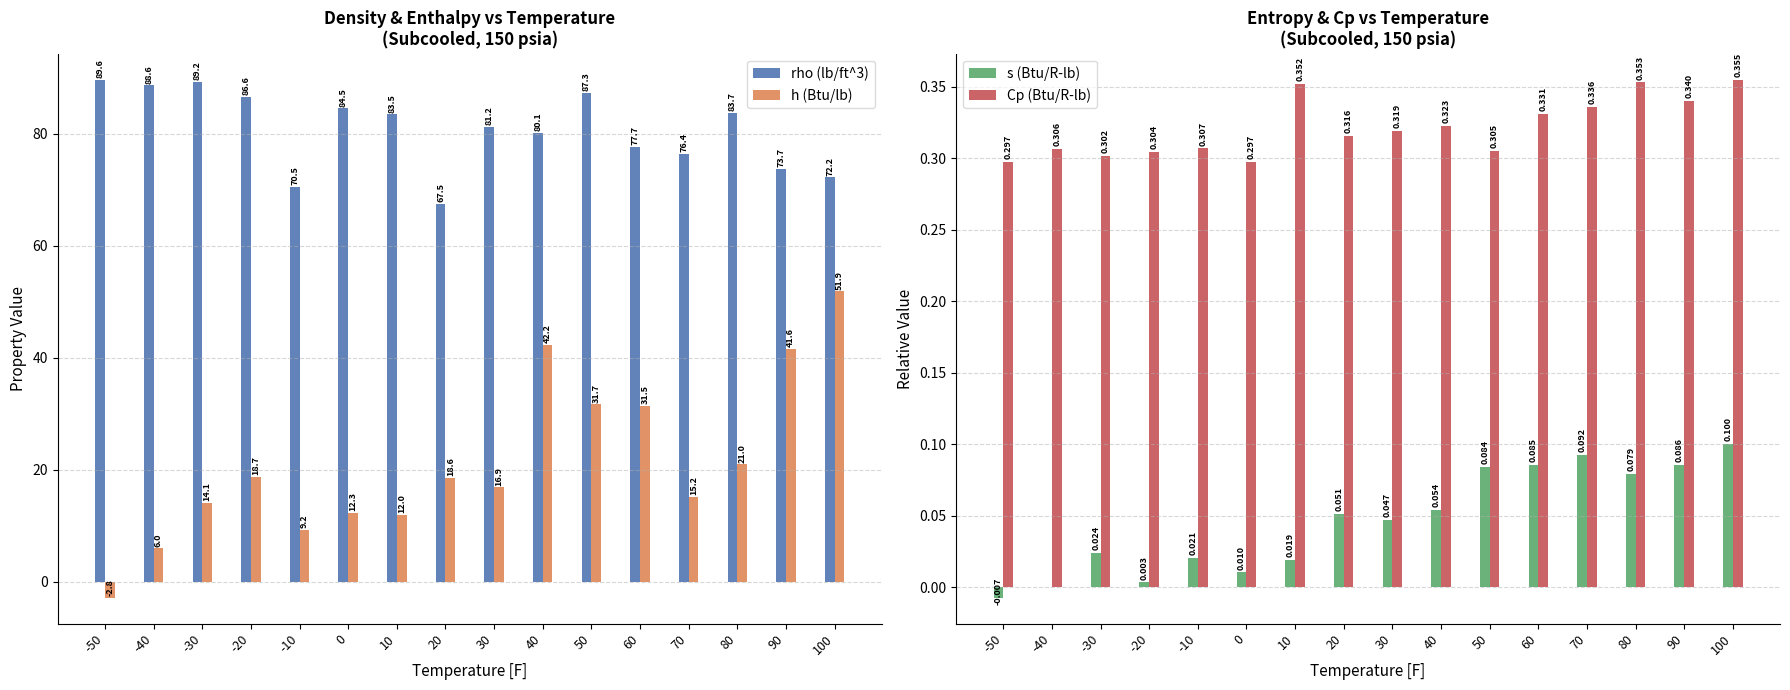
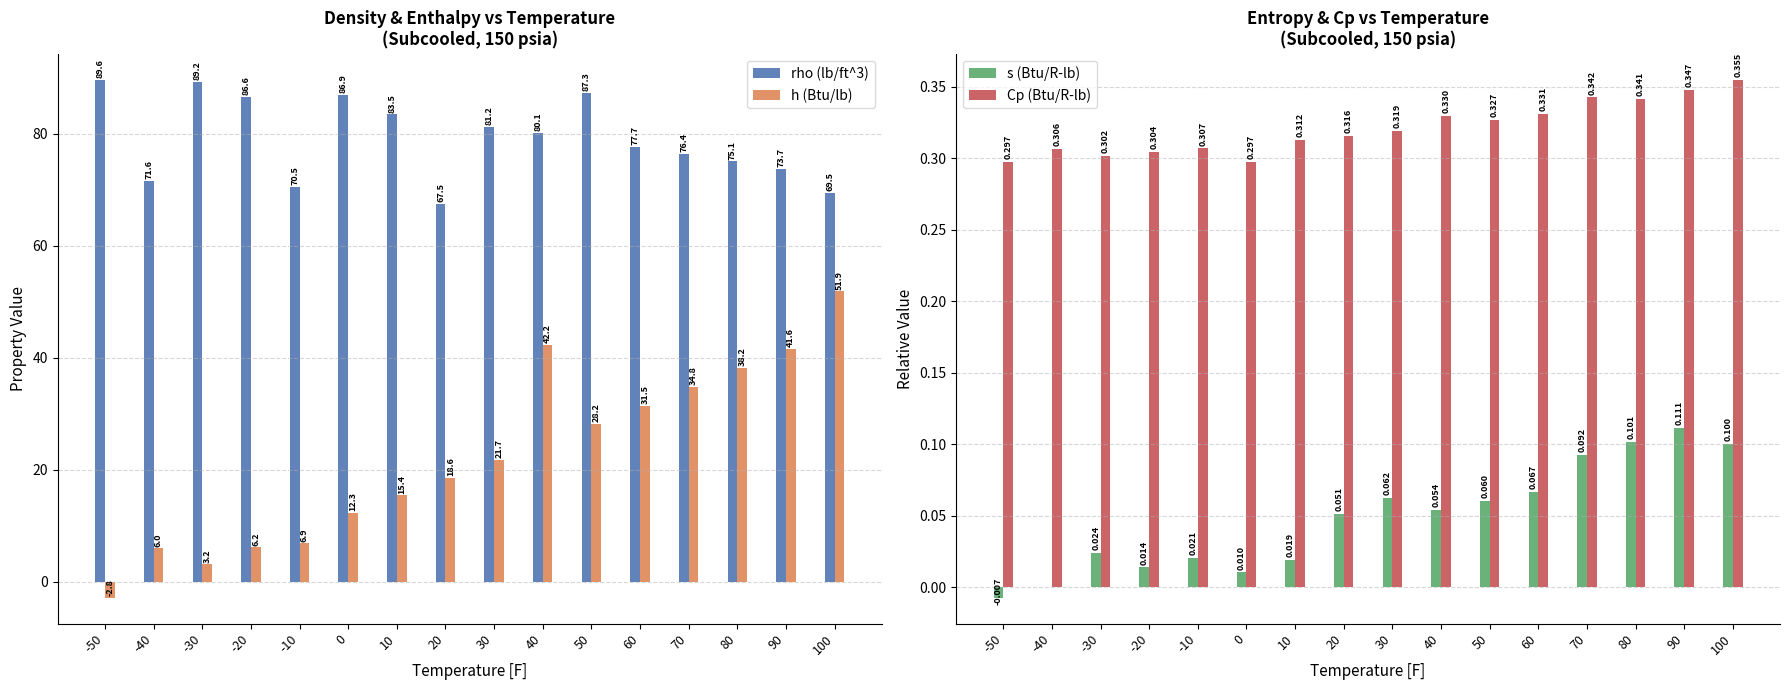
Density & Enthalpy vs Temperature (Subcooled, 150 psia), rho (lb/ft^3), -40: 88.6 -> 71.6
Density & Enthalpy vs Temperature (Subcooled, 150 psia), h (Btu/lb), -30: 14.1 -> 3.2
Density & Enthalpy vs Temperature (Subcooled, 150 psia), h (Btu/lb), -20: 18.7 -> 6.2
Density & Enthalpy vs Temperature (Subcooled, 150 psia), h (Btu/lb), -10: 9.2 -> 6.9
Density & Enthalpy vs Temperature (Subcooled, 150 psia), rho (lb/ft^3), 0: 84.5 -> 86.9
Density & Enthalpy vs Temperature (Subcooled, 150 psia), h (Btu/lb), 10: 12.0 -> 15.4
Density & Enthalpy vs Temperature (Subcooled, 150 psia), h (Btu/lb), 30: 16.9 -> 21.7
Density & Enthalpy vs Temperature (Subcooled, 150 psia), h (Btu/lb), 50: 31.7 -> 28.2
Density & Enthalpy vs Temperature (Subcooled, 150 psia), h (Btu/lb), 70: 15.2 -> 34.8
Density & Enthalpy vs Temperature (Subcooled, 150 psia), rho (lb/ft^3), 80: 83.7 -> 75.1
Density & Enthalpy vs Temperature (Subcooled, 150 psia), h (Btu/lb), 80: 21.0 -> 38.2
Density & Enthalpy vs Temperature (Subcooled, 150 psia), rho (lb/ft^3), 100: 72.2 -> 69.5
Entropy & Cp vs Temperature (Subcooled, 150 psia), s (Btu/R-lb), -20: 0.003 -> 0.014
Entropy & Cp vs Temperature (Subcooled, 150 psia), Cp (Btu/R-lb), 10: 0.352 -> 0.312
Entropy & Cp vs Temperature (Subcooled, 150 psia), s (Btu/R-lb), 30: 0.047 -> 0.062
Entropy & Cp vs Temperature (Subcooled, 150 psia), Cp (Btu/R-lb), 40: 0.323 -> 0.330
Entropy & Cp vs Temperature (Subcooled, 150 psia), s (Btu/R-lb), 50: 0.084 -> 0.060
Entropy & Cp vs Temperature (Subcooled, 150 psia), Cp (Btu/R-lb), 50: 0.305 -> 0.327
Entropy & Cp vs Temperature (Subcooled, 150 psia), s (Btu/R-lb), 60: 0.085 -> 0.067
Entropy & Cp vs Temperature (Subcooled, 150 psia), Cp (Btu/R-lb), 70: 0.336 -> 0.342
Entropy & Cp vs Temperature (Subcooled, 150 psia), s (Btu/R-lb), 80: 0.079 -> 0.101
Entropy & Cp vs Temperature (Subcooled, 150 psia), Cp (Btu/R-lb), 80: 0.353 -> 0.341
Entropy & Cp vs Temperature (Subcooled, 150 psia), s (Btu/R-lb), 90: 0.086 -> 0.111
Entropy & Cp vs Temperature (Subcooled, 150 psia), Cp (Btu/R-lb), 90: 0.340 -> 0.347
